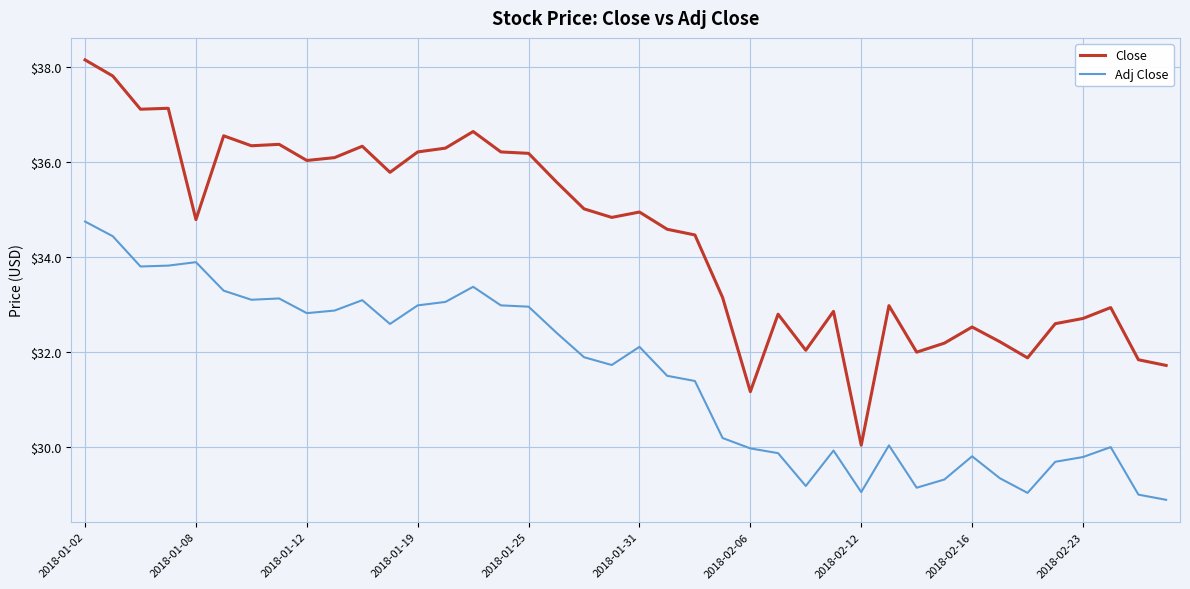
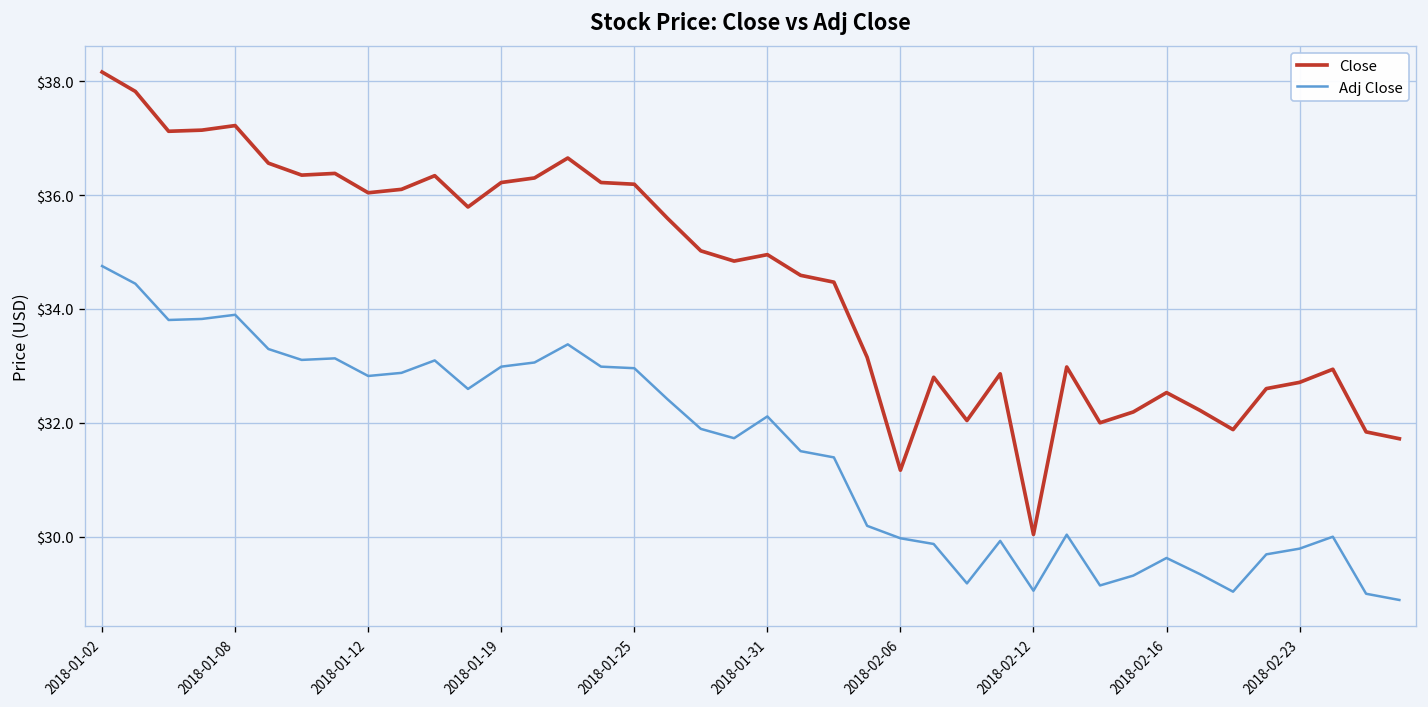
Close, 2018-01-08: $34.8 -> $37.2
Adj Close, 2018-02-16: $29.8 -> $29.6
